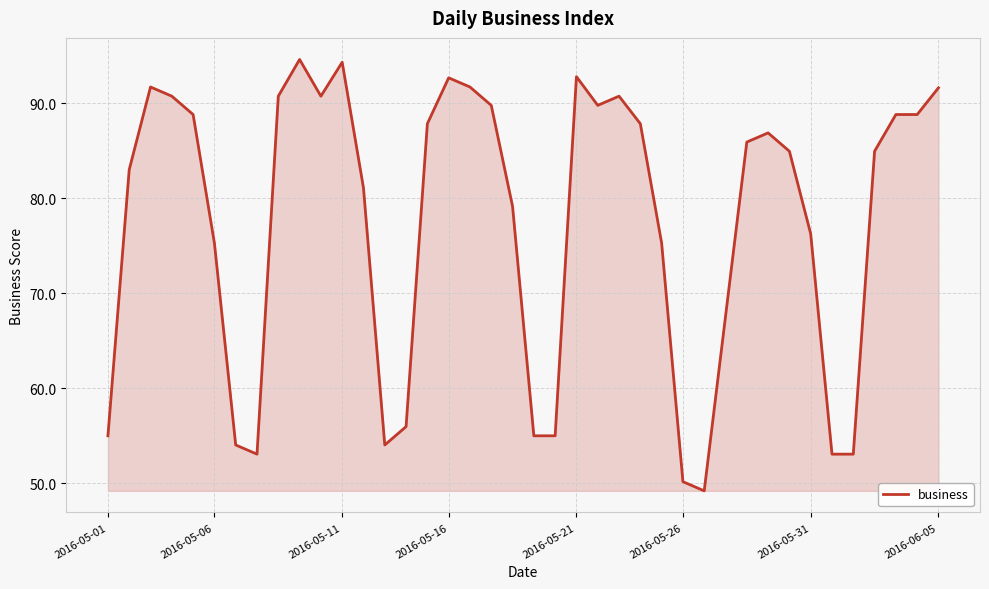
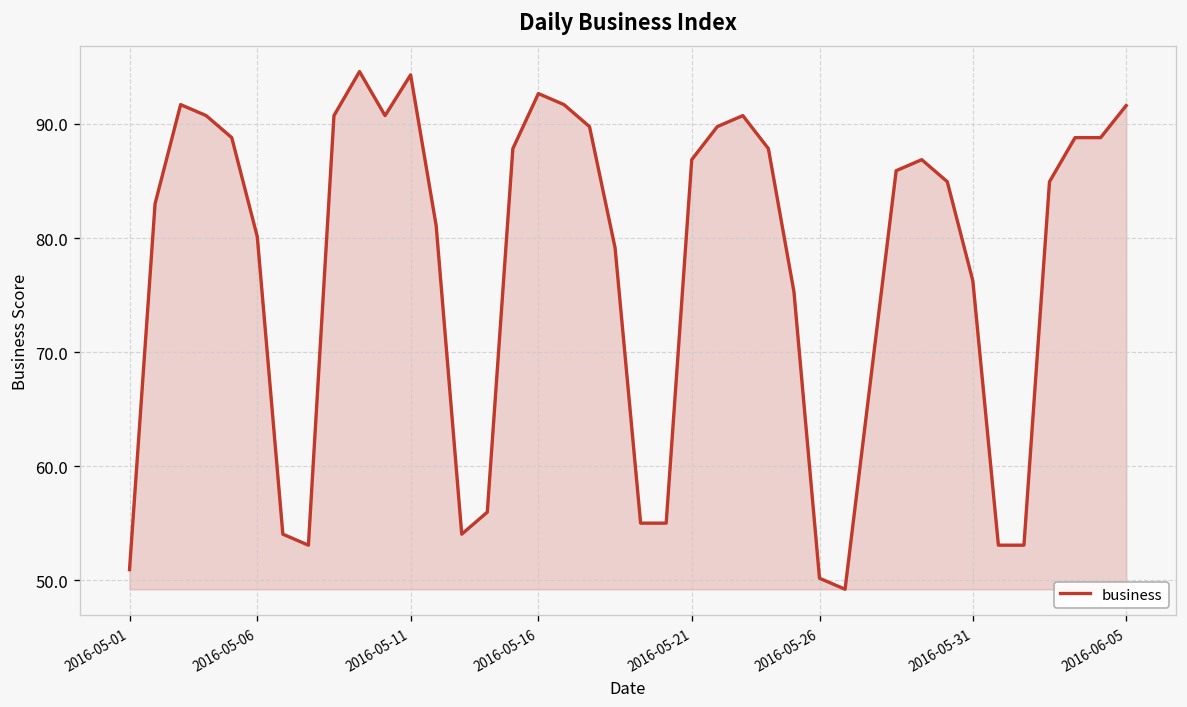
2016-05-01: 55 -> 51
2016-05-06: 75 -> 80
2016-05-21: 93 -> 87
